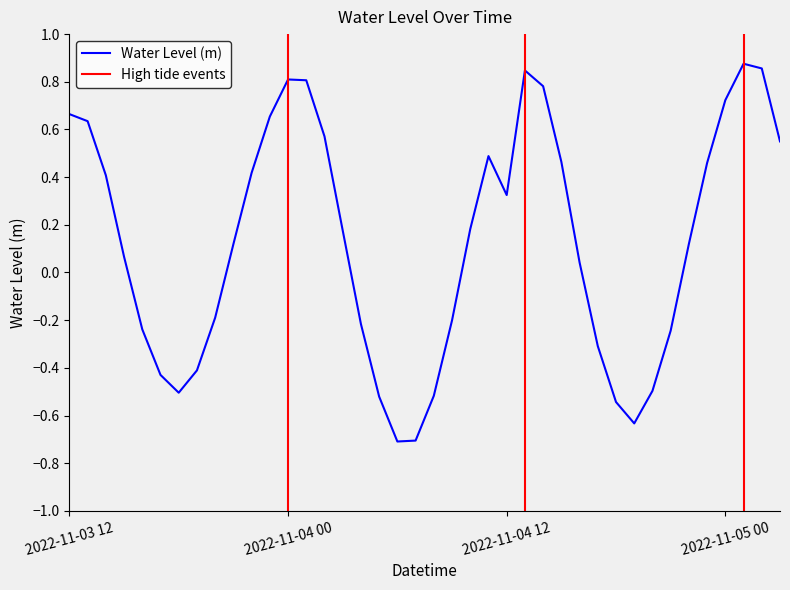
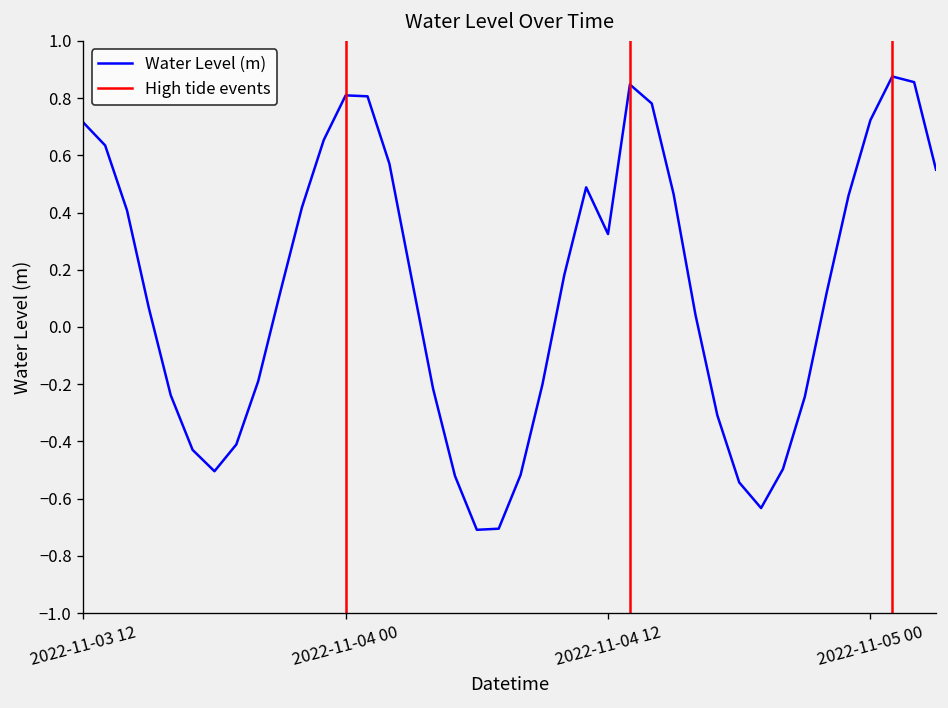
2022-11-03 12: 0.66 -> 0.71
